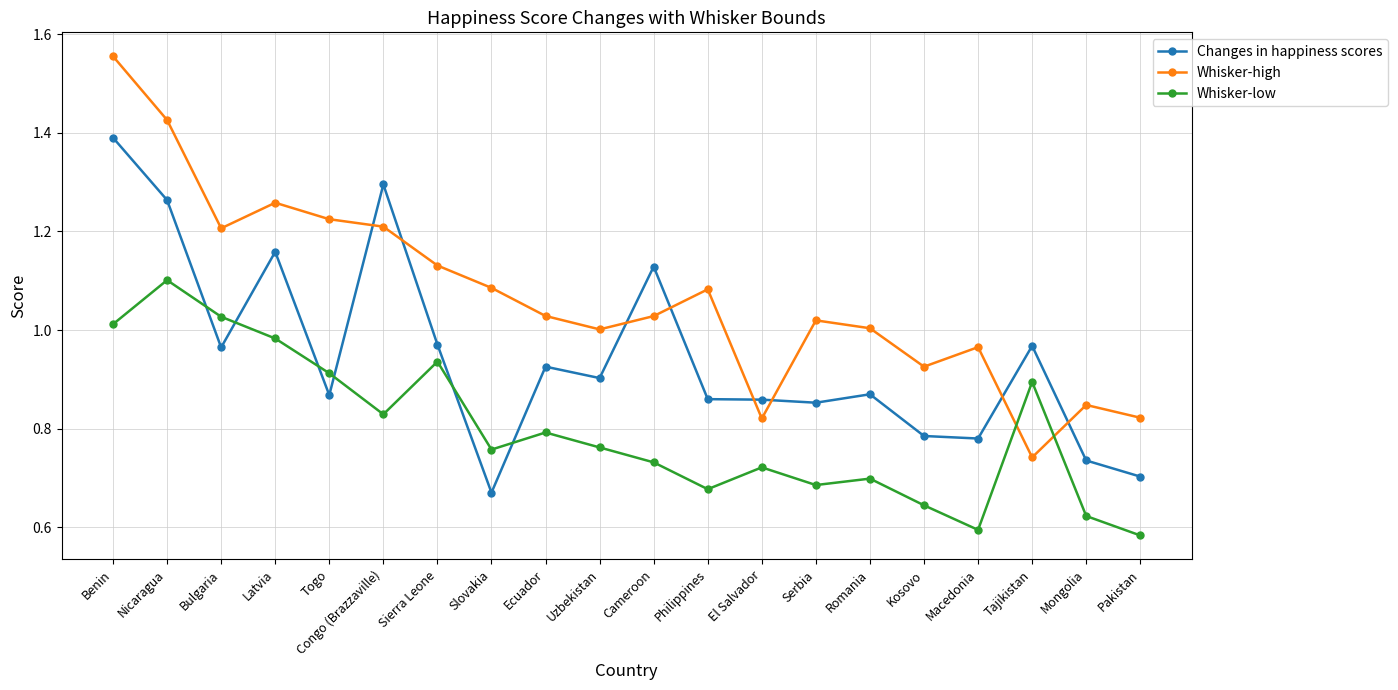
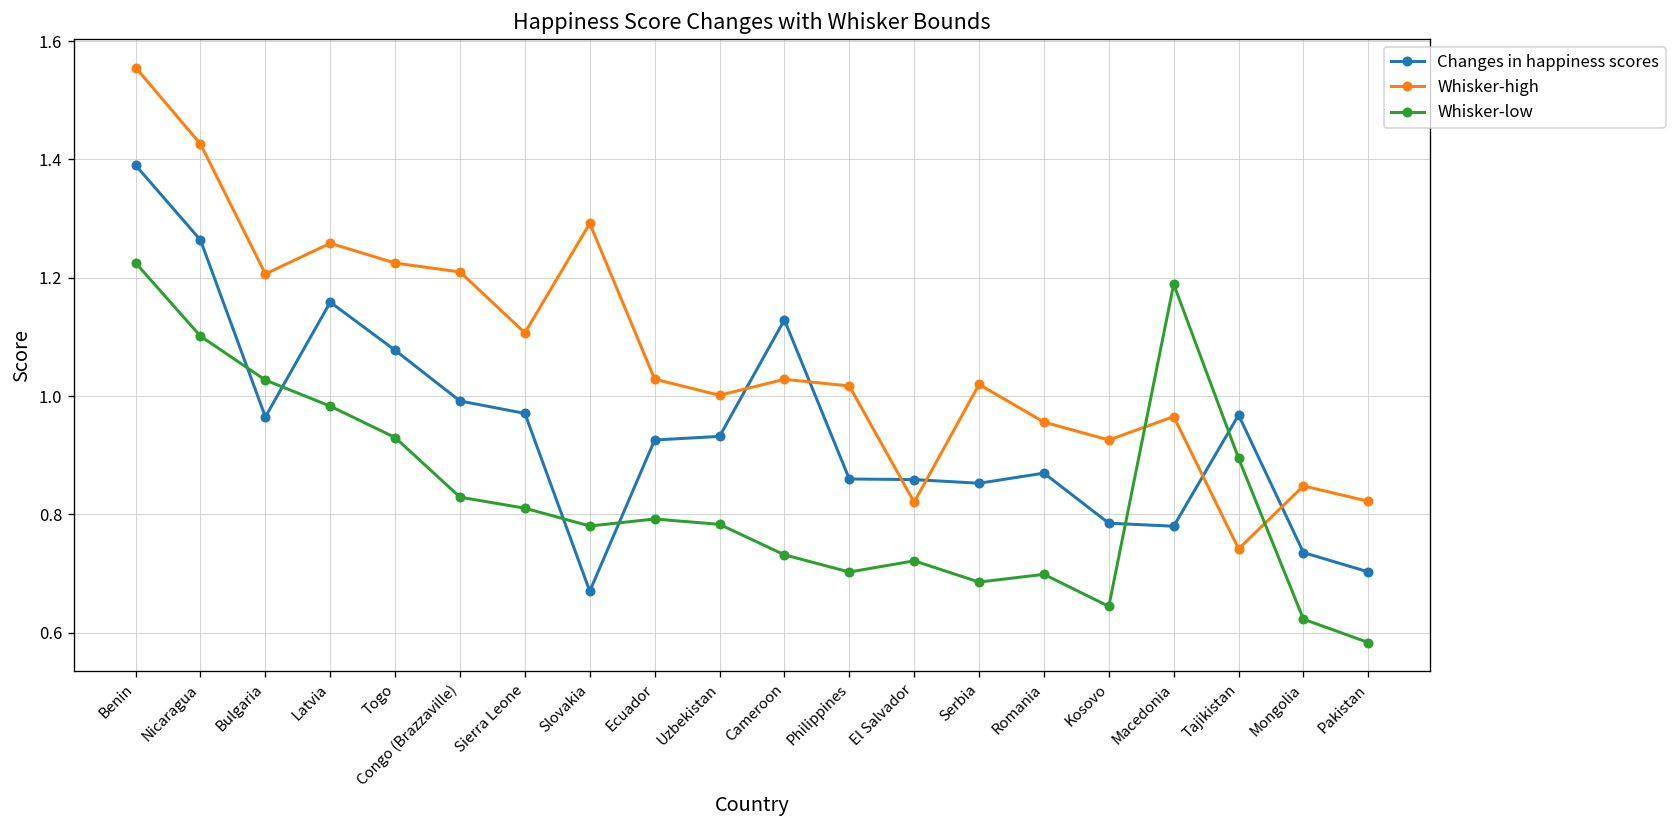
Whisker-low, Benin: 1.01 -> 1.23
Changes in happiness scores, Togo: 0.87 -> 1.08
Whisker-low, Togo: 0.91 -> 0.93
Changes in happiness scores, Congo (Brazzaville): 1.30 -> 0.99
Whisker-high, Sierra Leone: 1.13 -> 1.11
Whisker-low, Sierra Leone: 0.94 -> 0.81
Whisker-high, Slovakia: 1.09 -> 1.29
Whisker-low, Slovakia: 0.76 -> 0.78
Changes in happiness scores, Uzbekistan: 0.90 -> 0.93
Whisker-low, Uzbekistan: 0.76 -> 0.78
Whisker-high, Philippines: 1.08 -> 1.02
Whisker-low, Philippines: 0.68 -> 0.70
Whisker-high, Romania: 1.00 -> 0.96
Whisker-low, Macedonia: 0.59 -> 1.19
